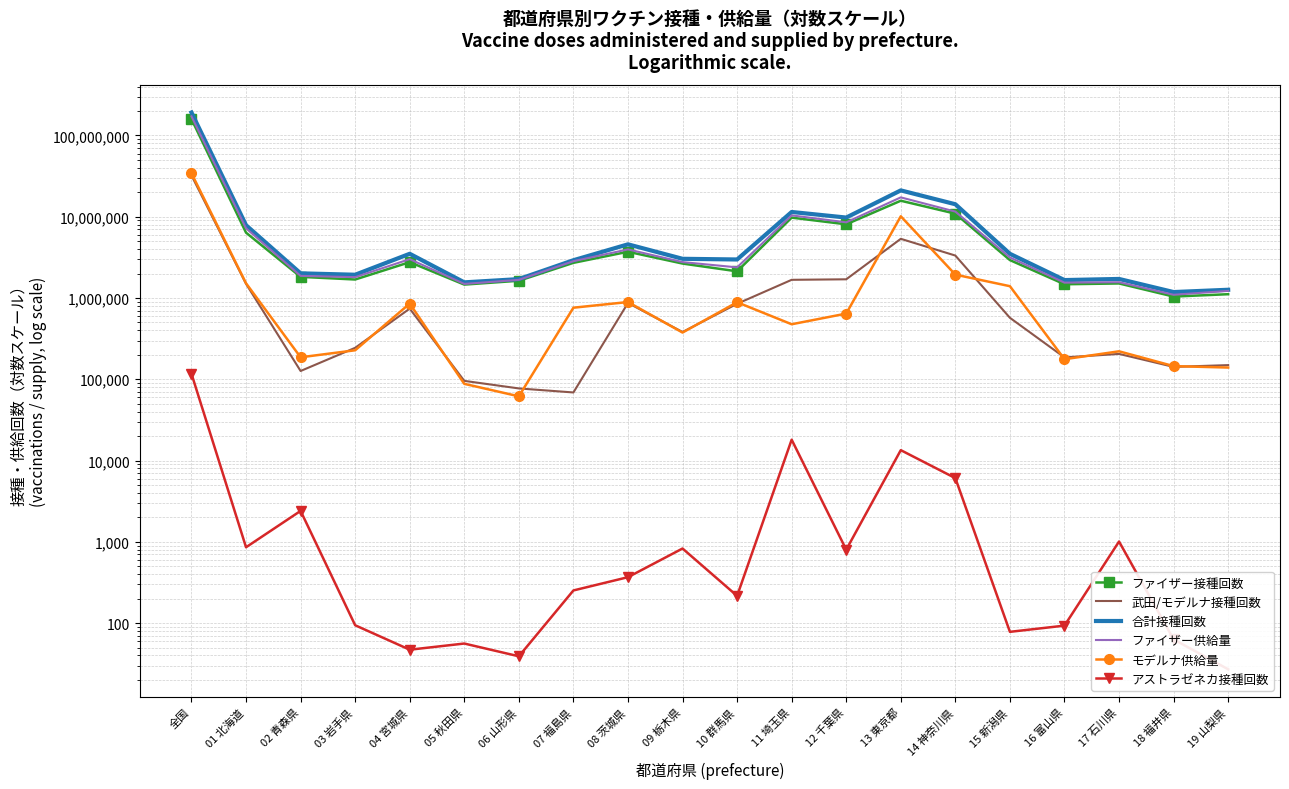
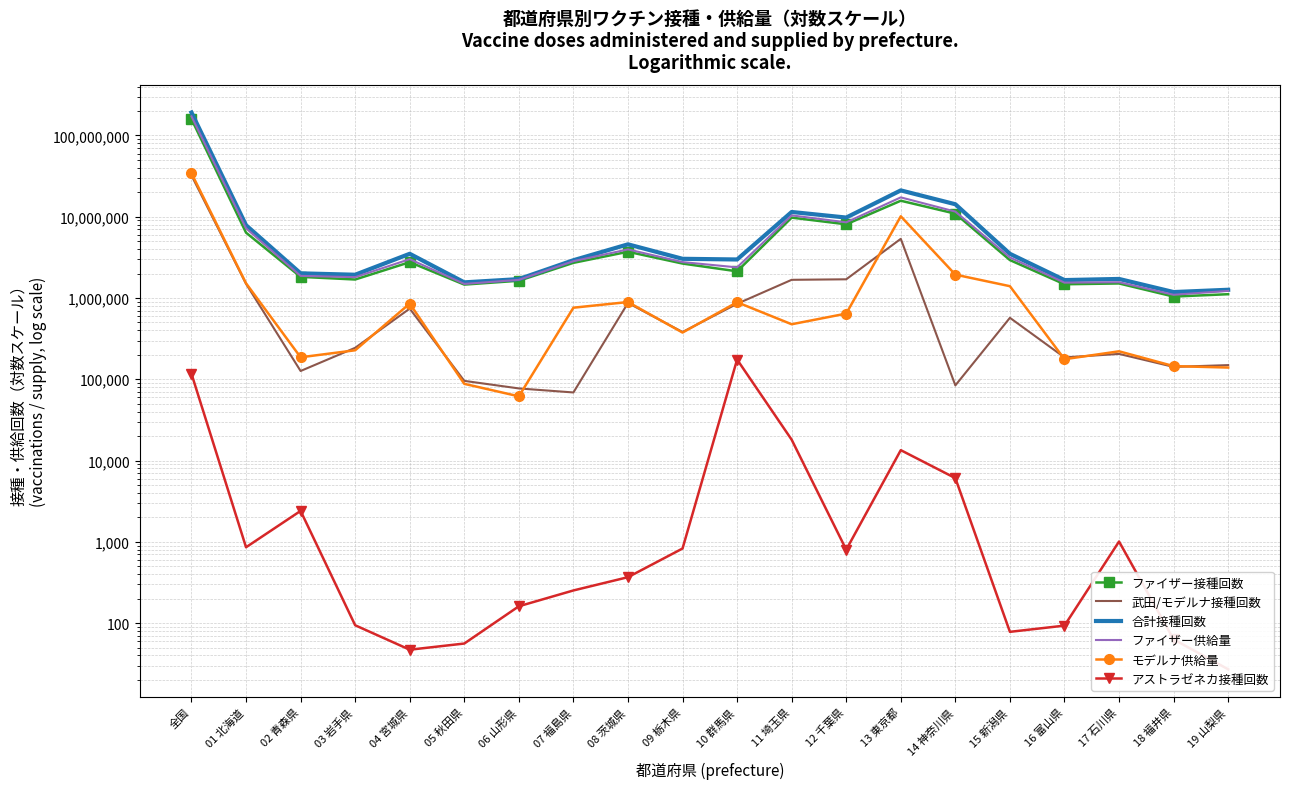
アストラゼネカ接種回数, 06 山形県: 40 -> 160
アストラゼネカ接種回数, 10 群馬県: 220 -> 170,000
武田/モデルナ接種回数, 14 神奈川県: 3,300,000 -> 80,000
